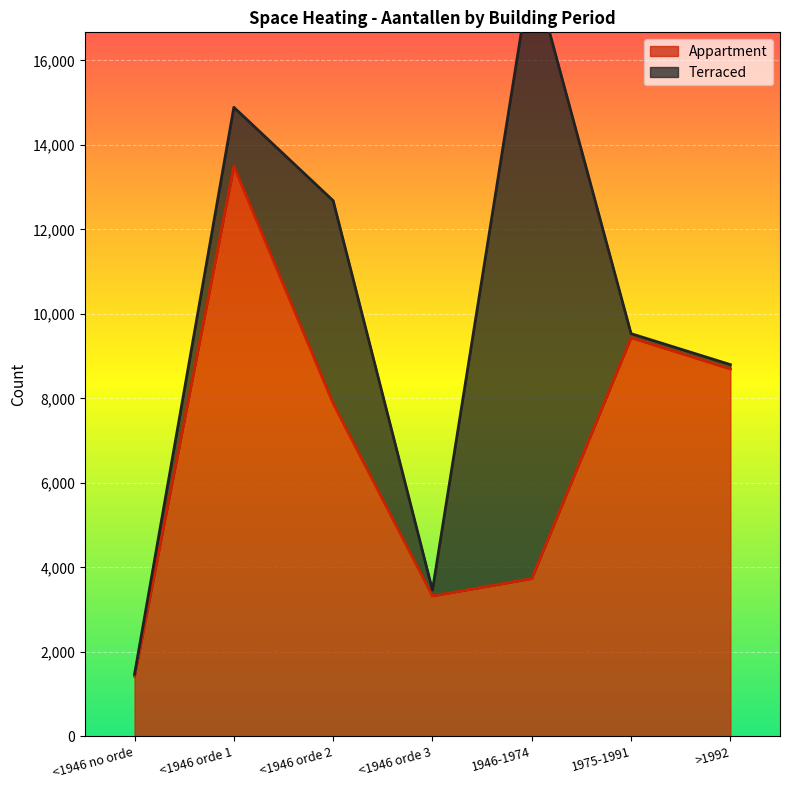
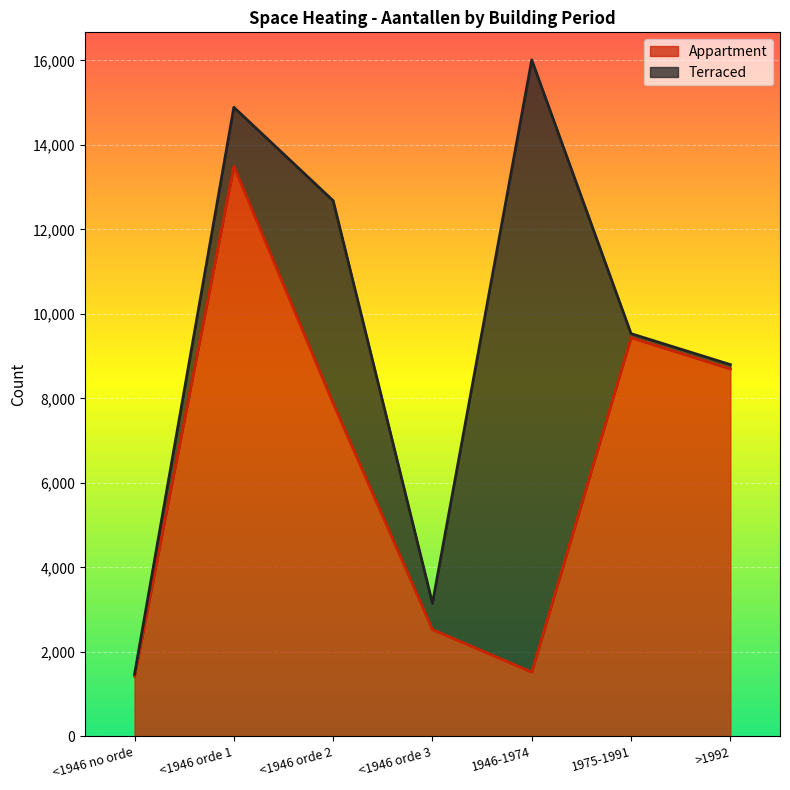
Appartment, <1946 orde 3: 3,300 -> 2,500
Terraced, <1946 orde 3: 100 -> 600
Appartment, 1946-1974: 3,700 -> 1,500
